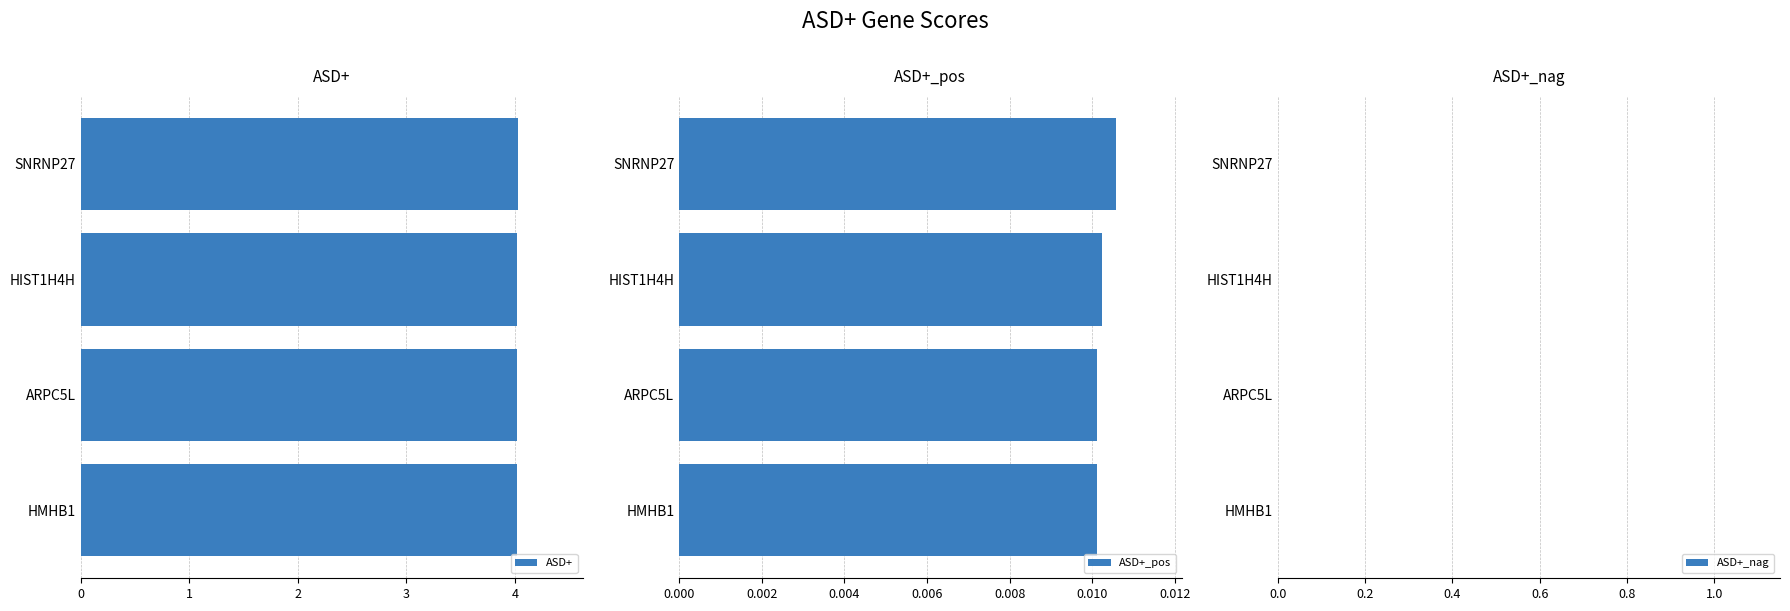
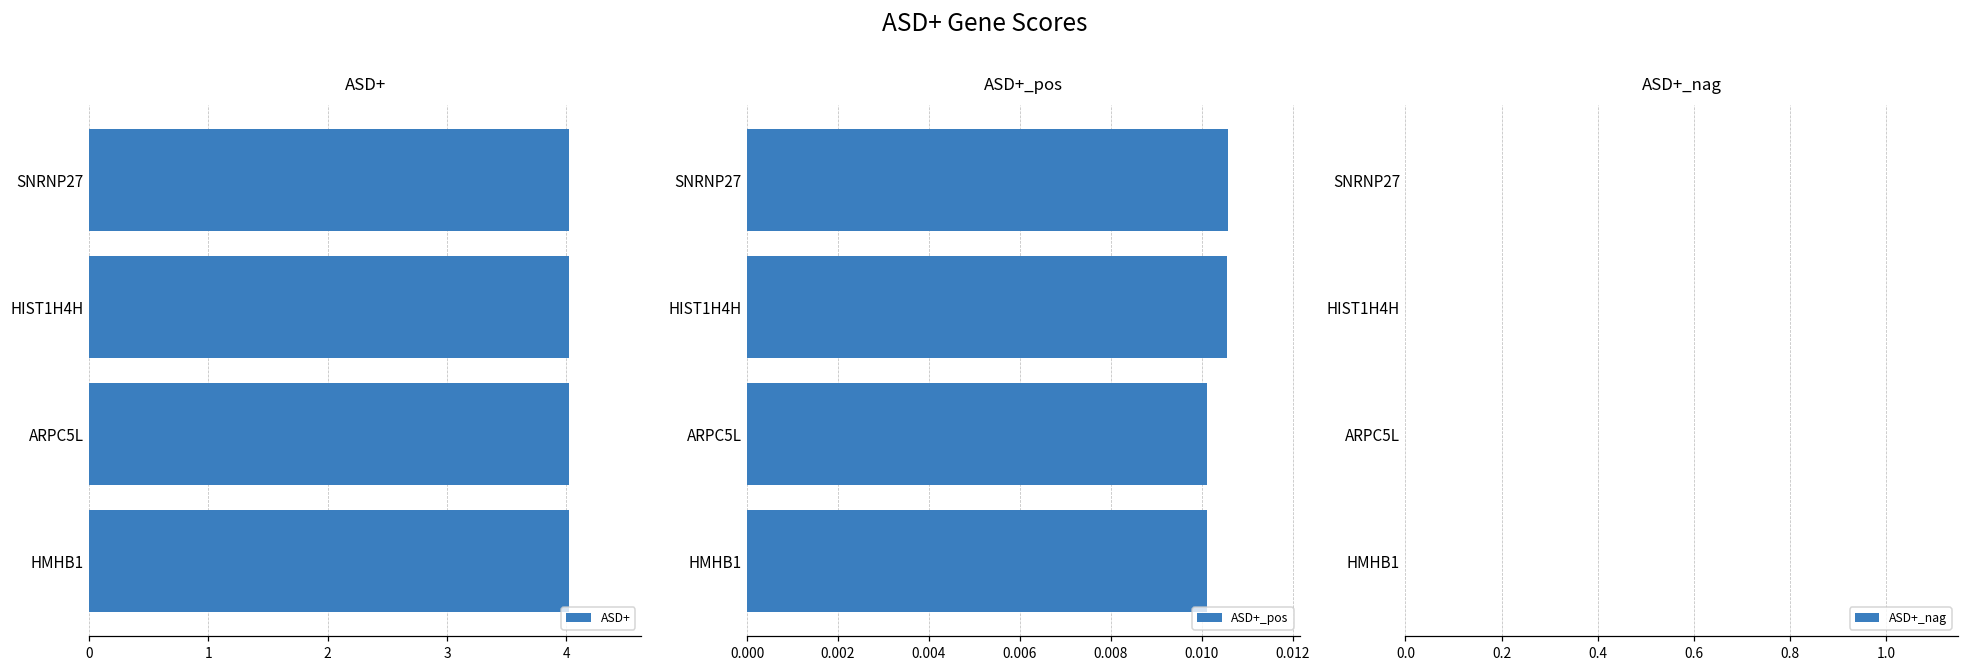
ASD+_pos, HIST1H4H: 0.0102 -> 0.0106
